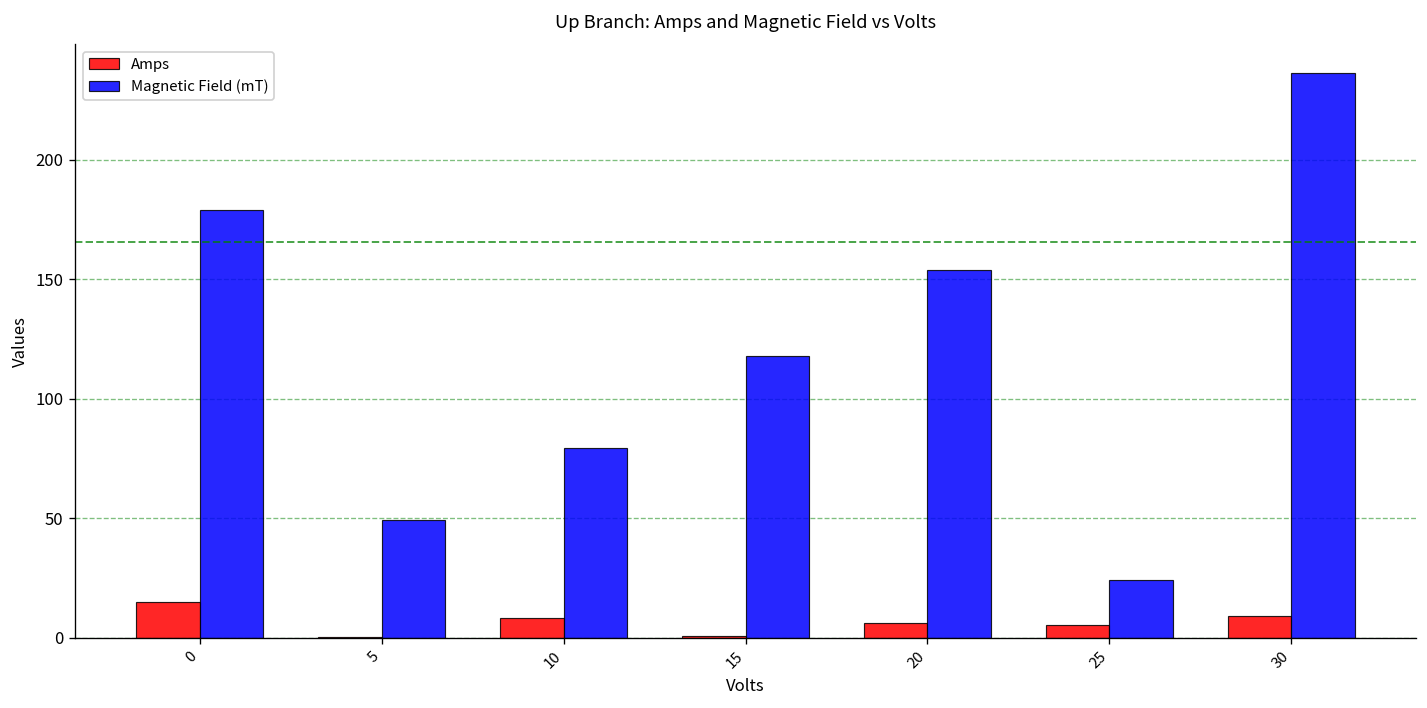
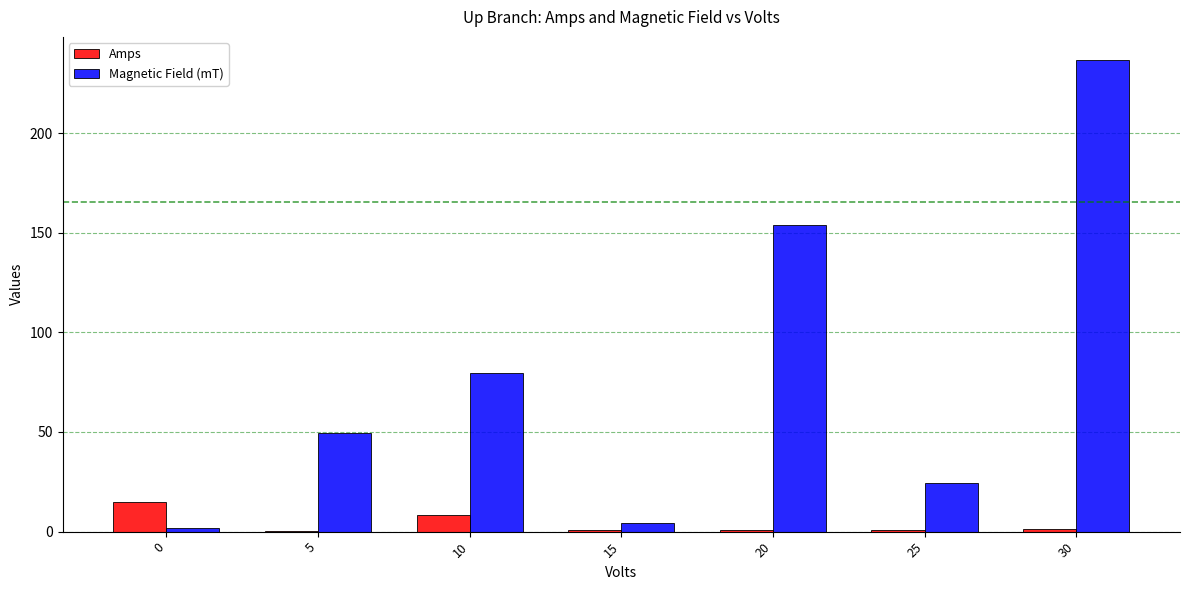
Magnetic Field (mT), 0: 179 -> 2
Magnetic Field (mT), 15: 118 -> 5
Amps, 20: 6 -> 1
Amps, 25: 5 -> 1
Amps, 30: 9 -> 1
